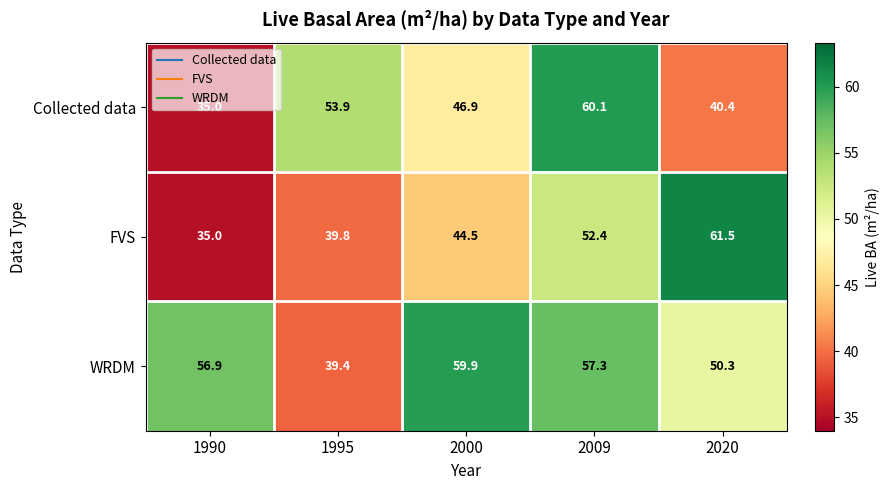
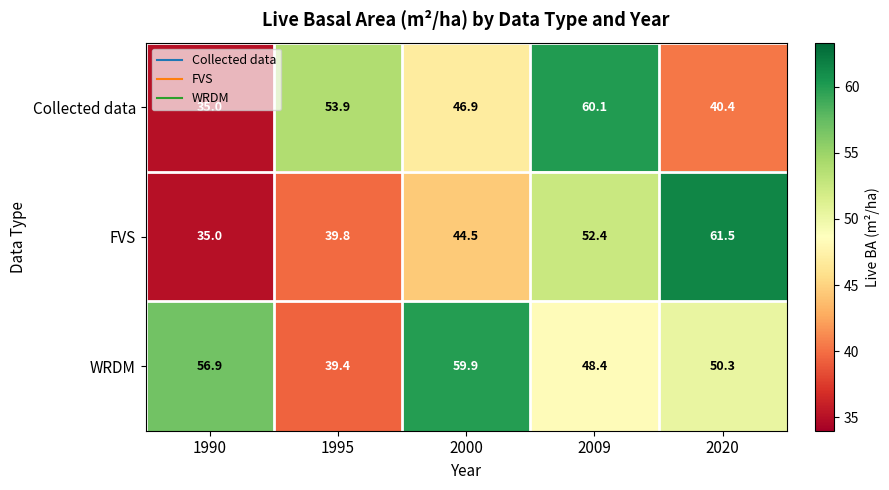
WRDM, 2009: 57.3 -> 48.4
